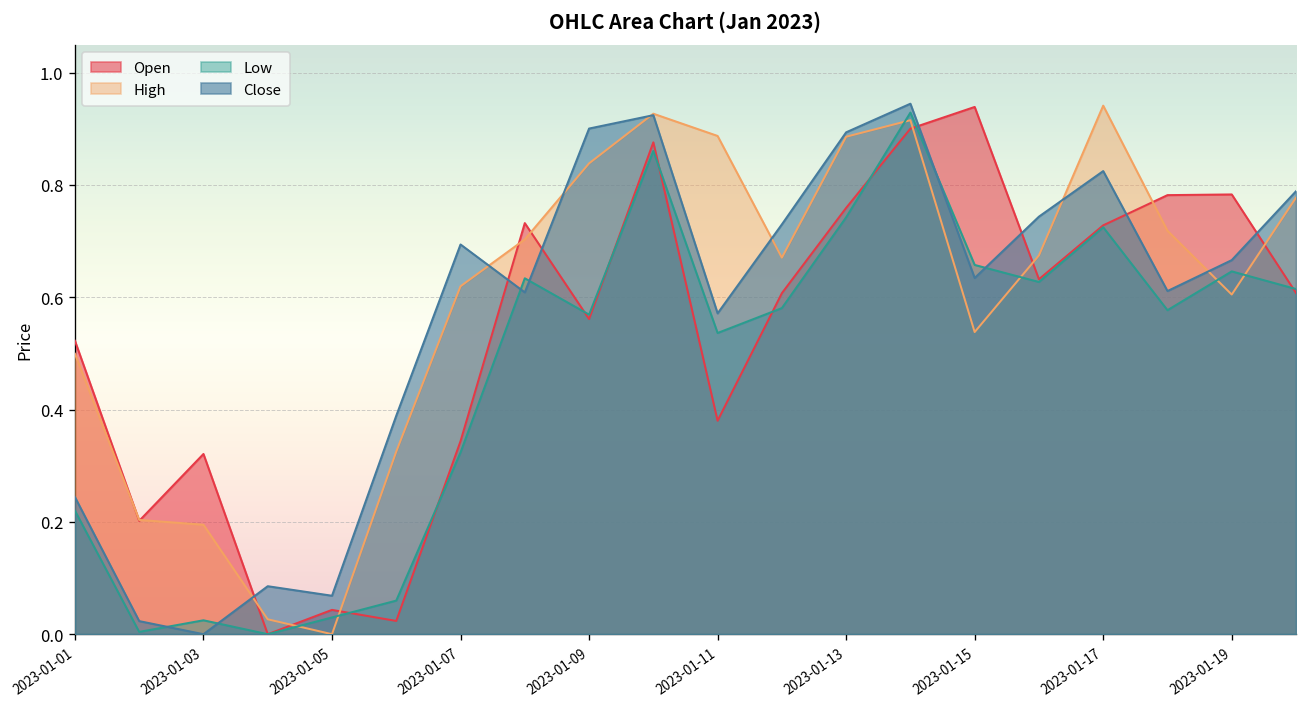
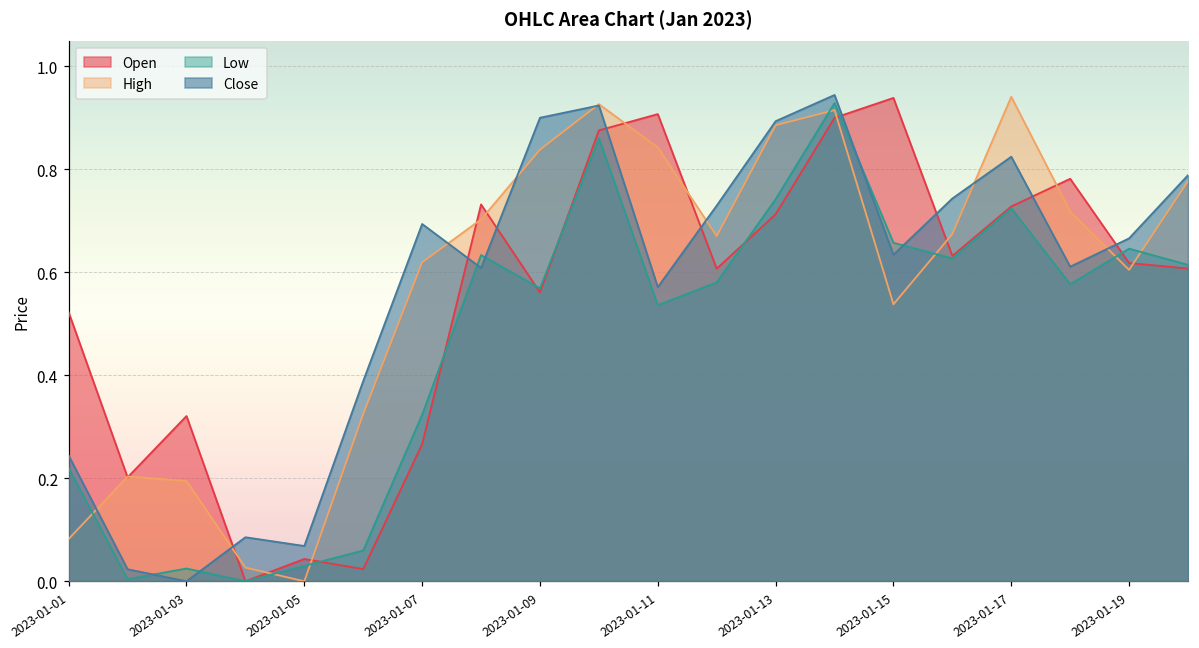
High, 2023-01-01: 0.50 -> 0.08
Open, 2023-01-07: 0.34 -> 0.27
Open, 2023-01-11: 0.38 -> 0.91
High, 2023-01-11: 0.89 -> 0.84
Open, 2023-01-13: 0.76 -> 0.71
Open, 2023-01-19: 0.78 -> 0.62
